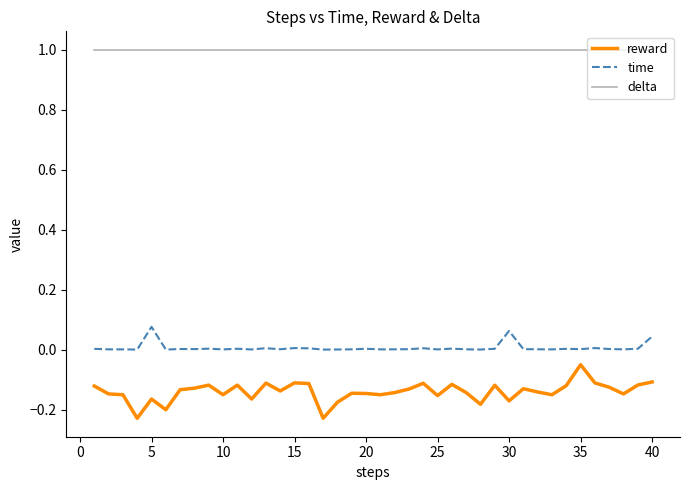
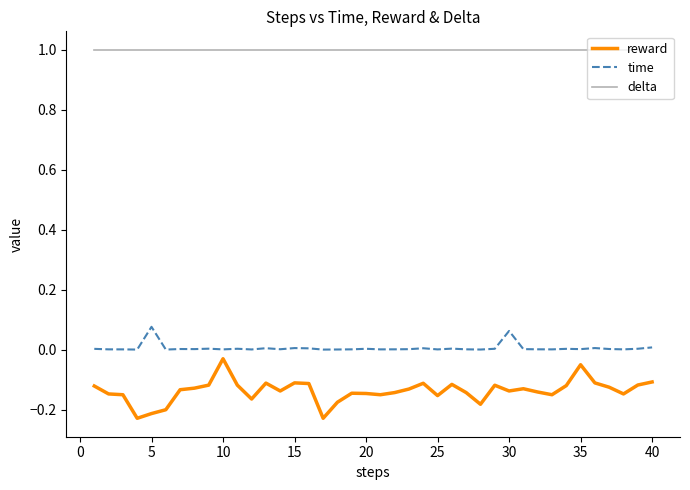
reward, 5: -0.16 -> -0.21
reward, 10: -0.15 -> -0.03
reward, 30: -0.17 -> -0.14
time, 40: 0.04 -> 0.01
